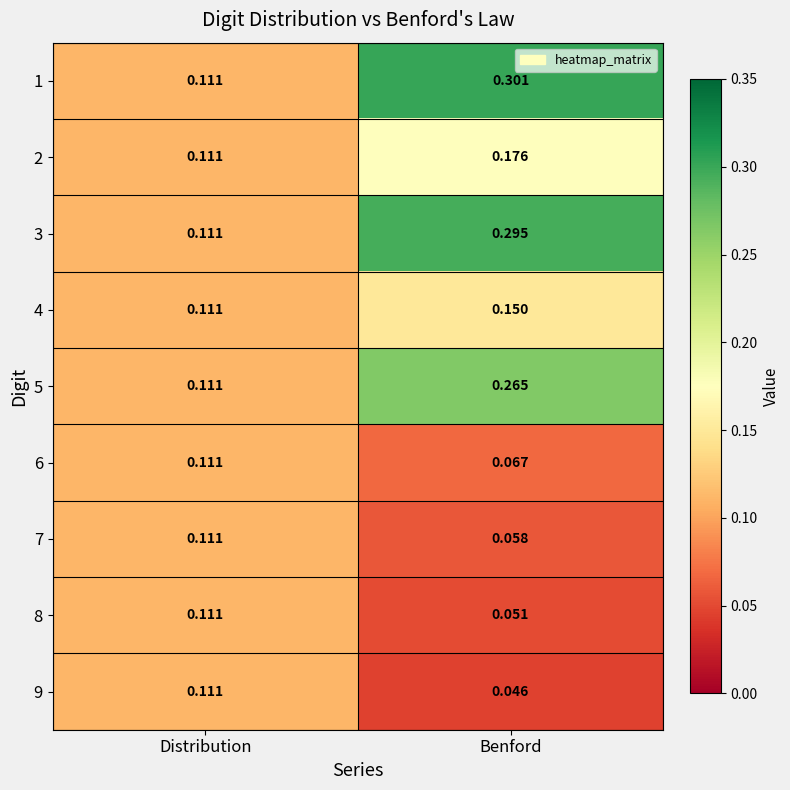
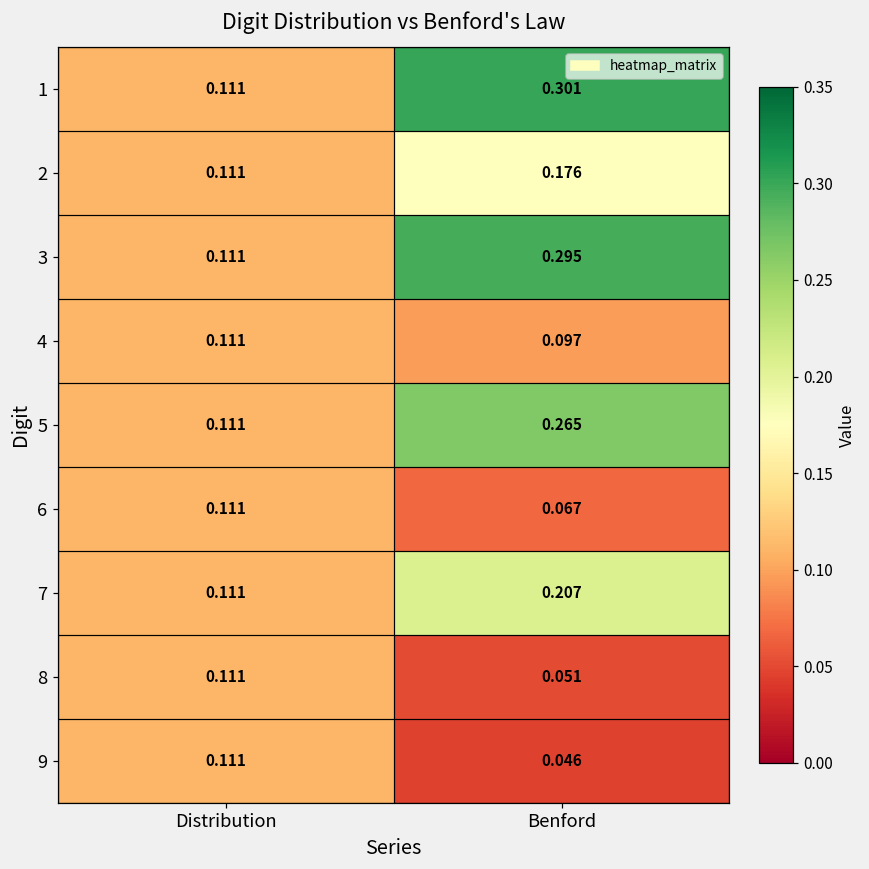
4, Benford: 0.150 -> 0.097
7, Benford: 0.058 -> 0.207
